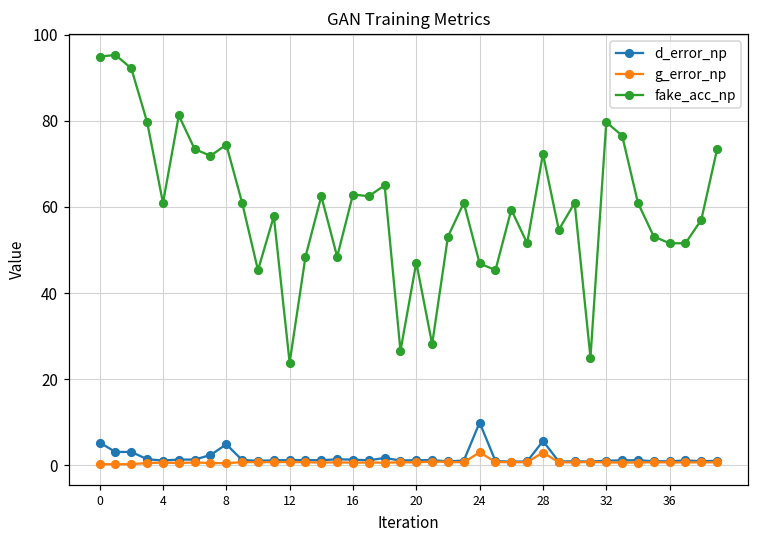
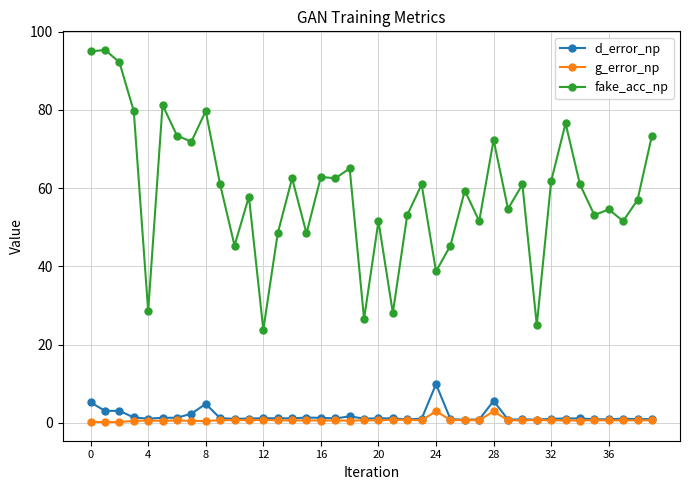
fake_acc_np, 4: 61 -> 29
fake_acc_np, 8: 74 -> 80
fake_acc_np, 20: 47 -> 52
fake_acc_np, 24: 47 -> 39
fake_acc_np, 32: 80 -> 62
fake_acc_np, 36: 52 -> 55
